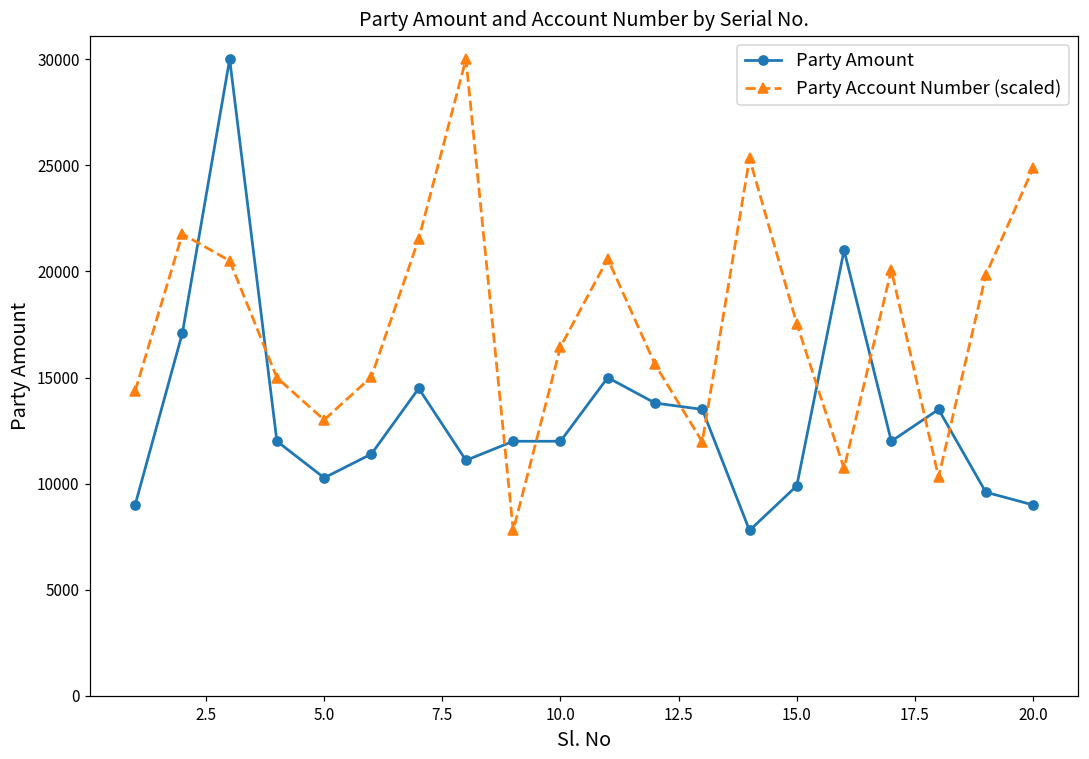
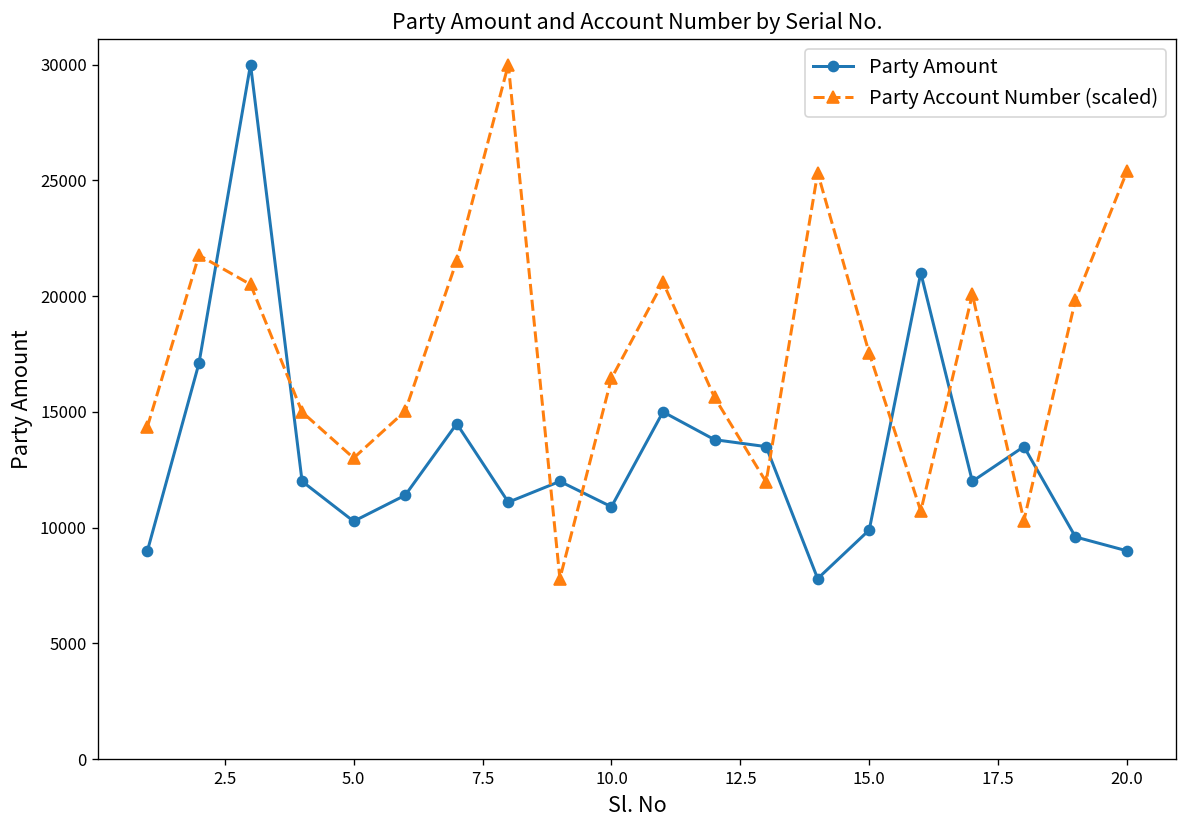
Party Amount, 10.0: 12000 -> 10900
Party Account Number (scaled), 20.0: 24900 -> 25400
